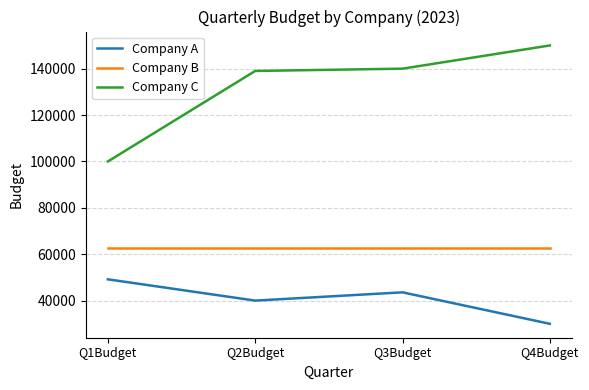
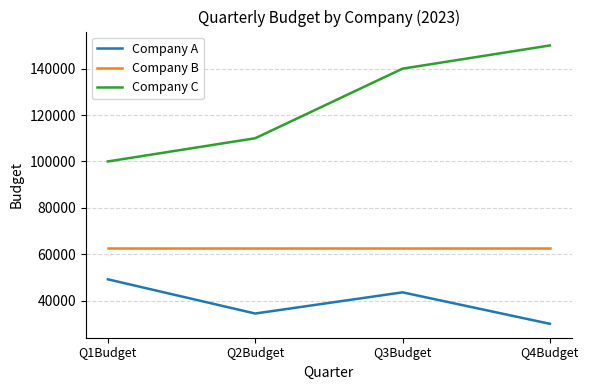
Company A, Q2Budget: 40000 -> 34000
Company C, Q2Budget: 139000 -> 110000
